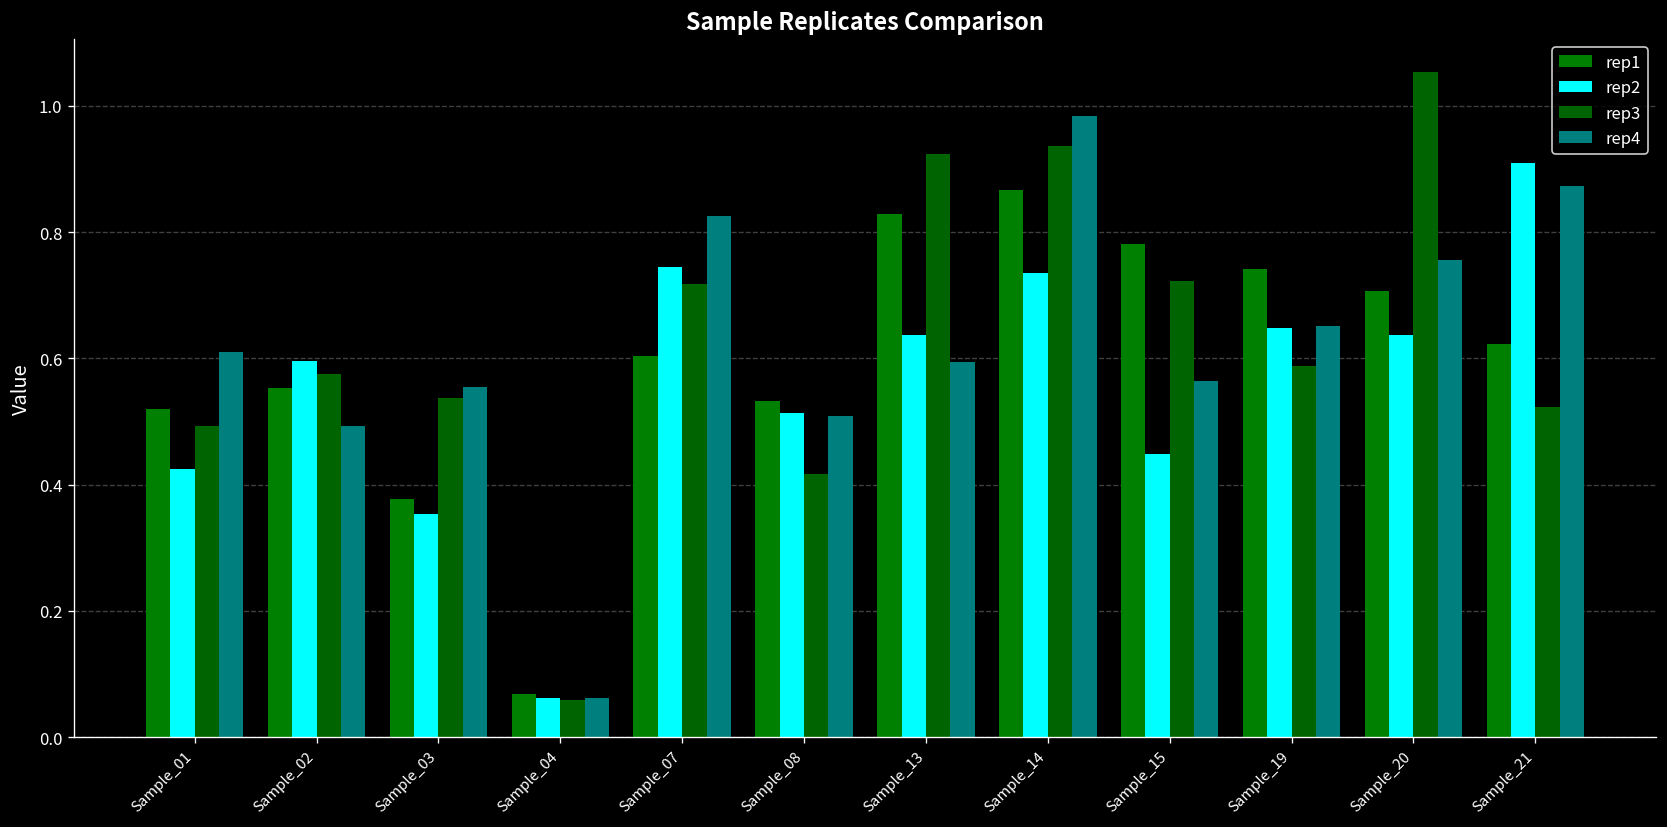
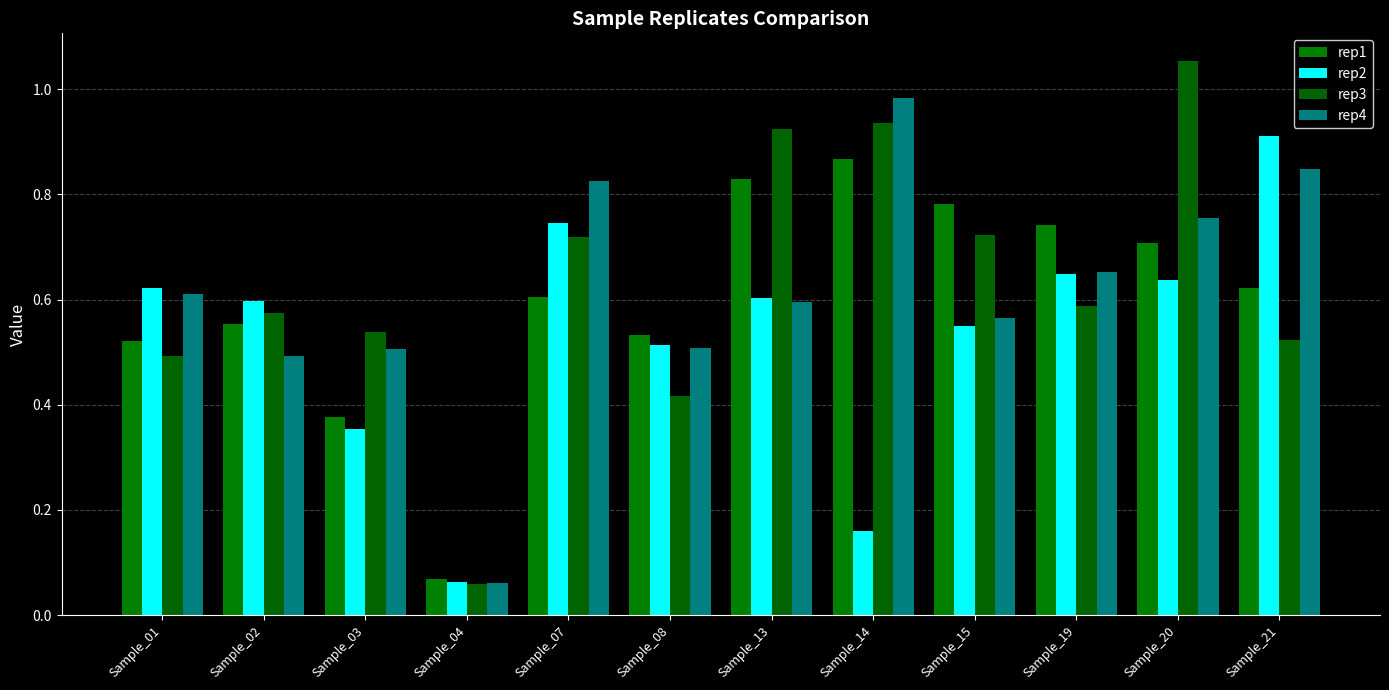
rep2, Sample_01: 0.42 -> 0.62
rep4, Sample_03: 0.55 -> 0.51
rep2, Sample_13: 0.64 -> 0.60
rep2, Sample_14: 0.74 -> 0.16
rep2, Sample_15: 0.45 -> 0.55
rep4, Sample_21: 0.87 -> 0.85
